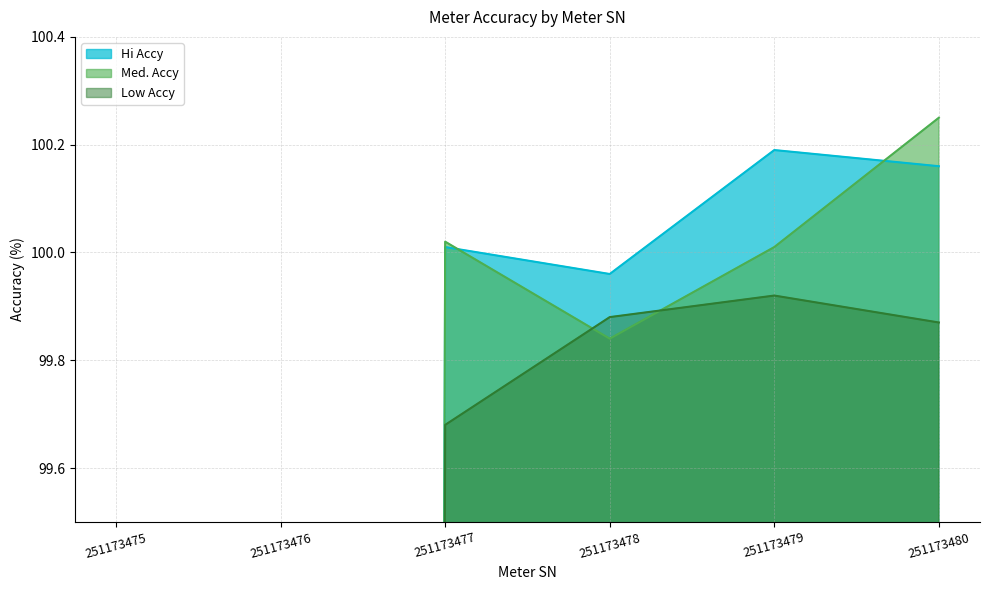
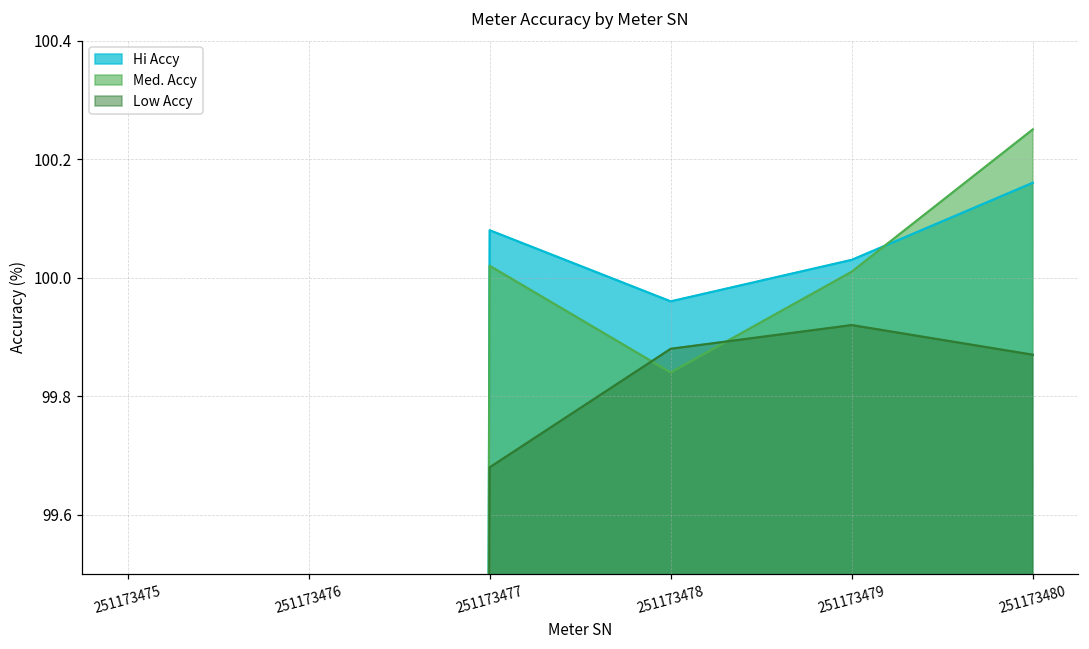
Hi Accy, 251173477: 100.01 -> 100.08
Hi Accy, 251173479: 100.19 -> 100.03
